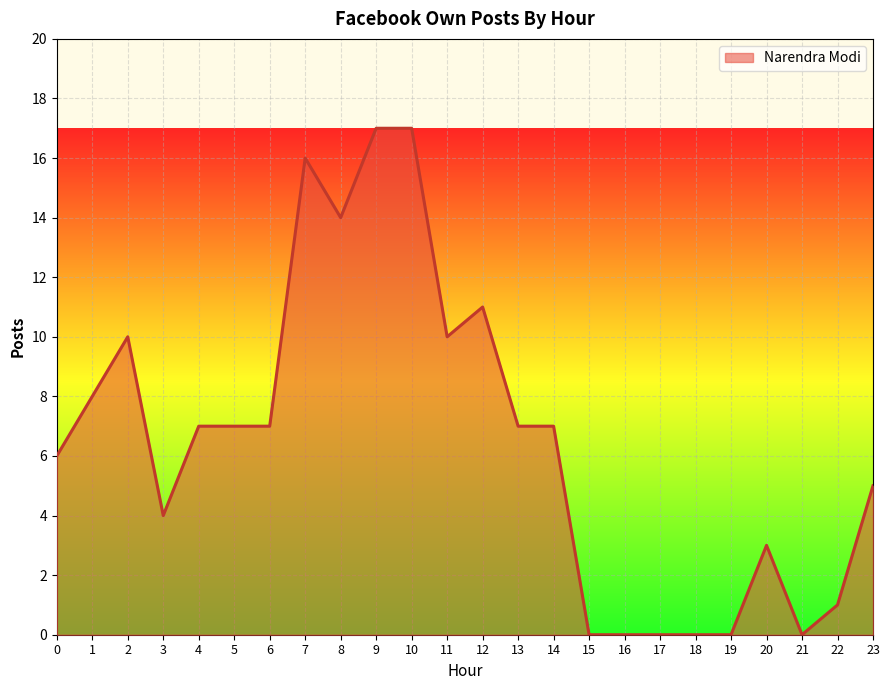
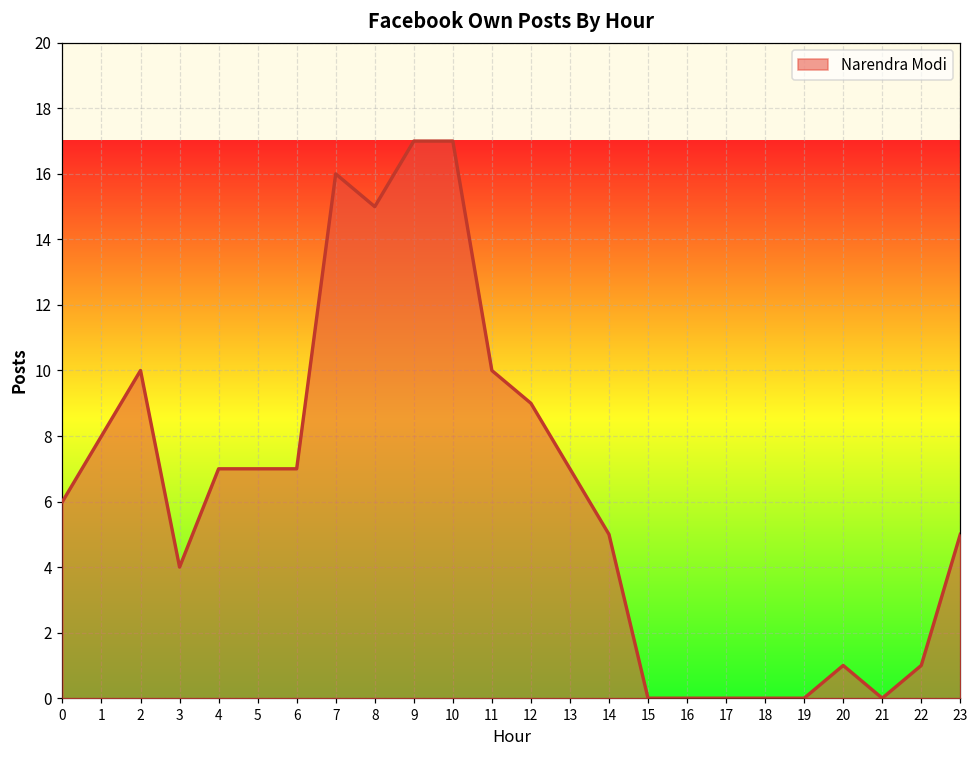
8: 14 -> 15
12: 11 -> 9
14: 7 -> 5
20: 3 -> 1
